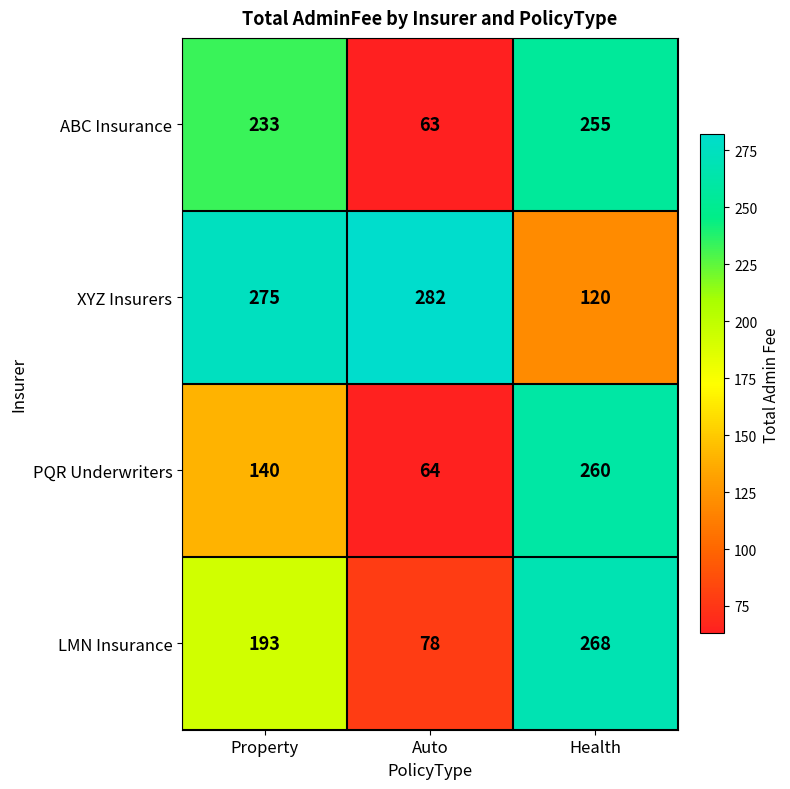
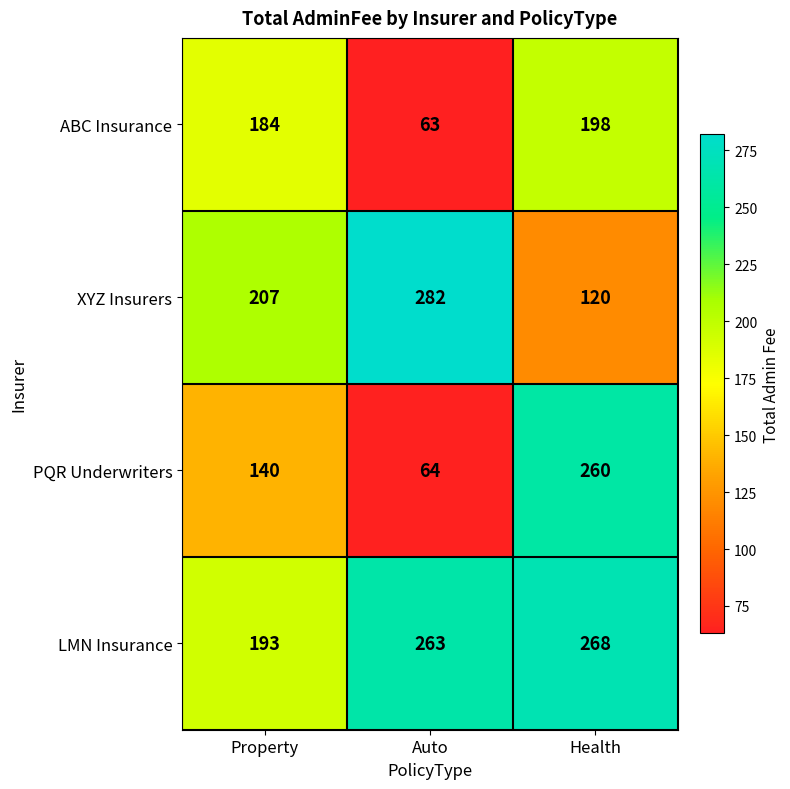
ABC Insurance, Property: 233 -> 184
ABC Insurance, Health: 255 -> 198
XYZ Insurers, Property: 275 -> 207
LMN Insurance, Auto: 78 -> 263
